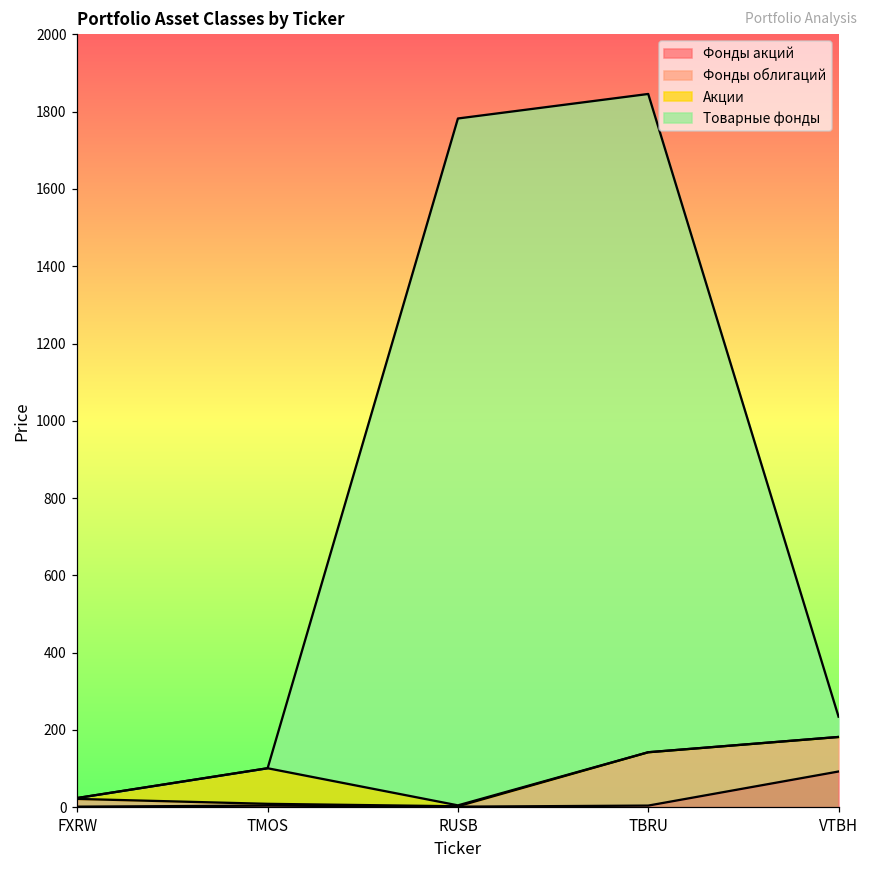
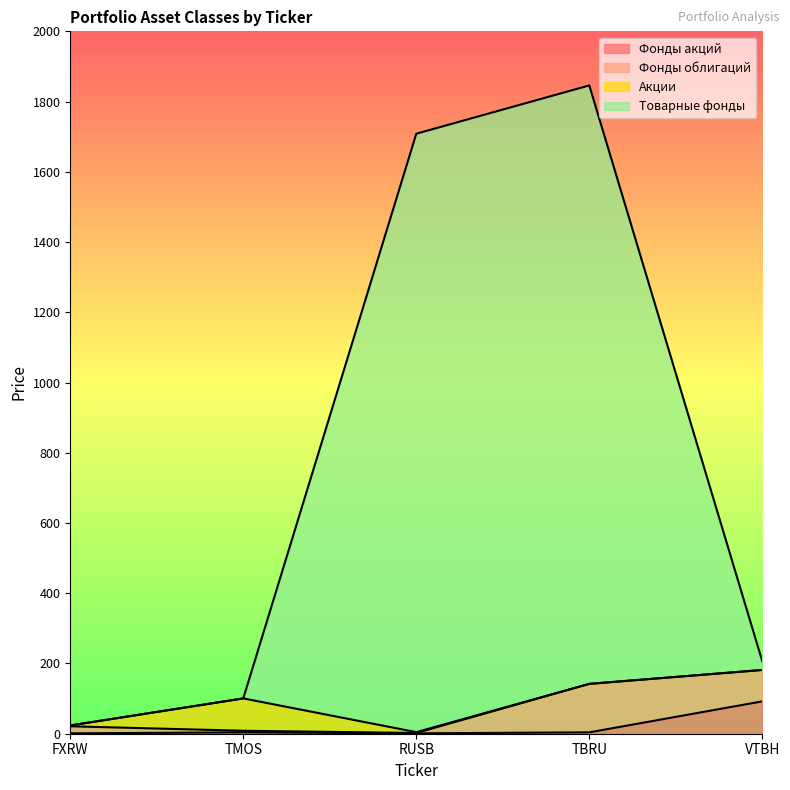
Товарные фонды, RUSB: 1780 -> 1700
Товарные фонды, VTBH: 50 -> 20
